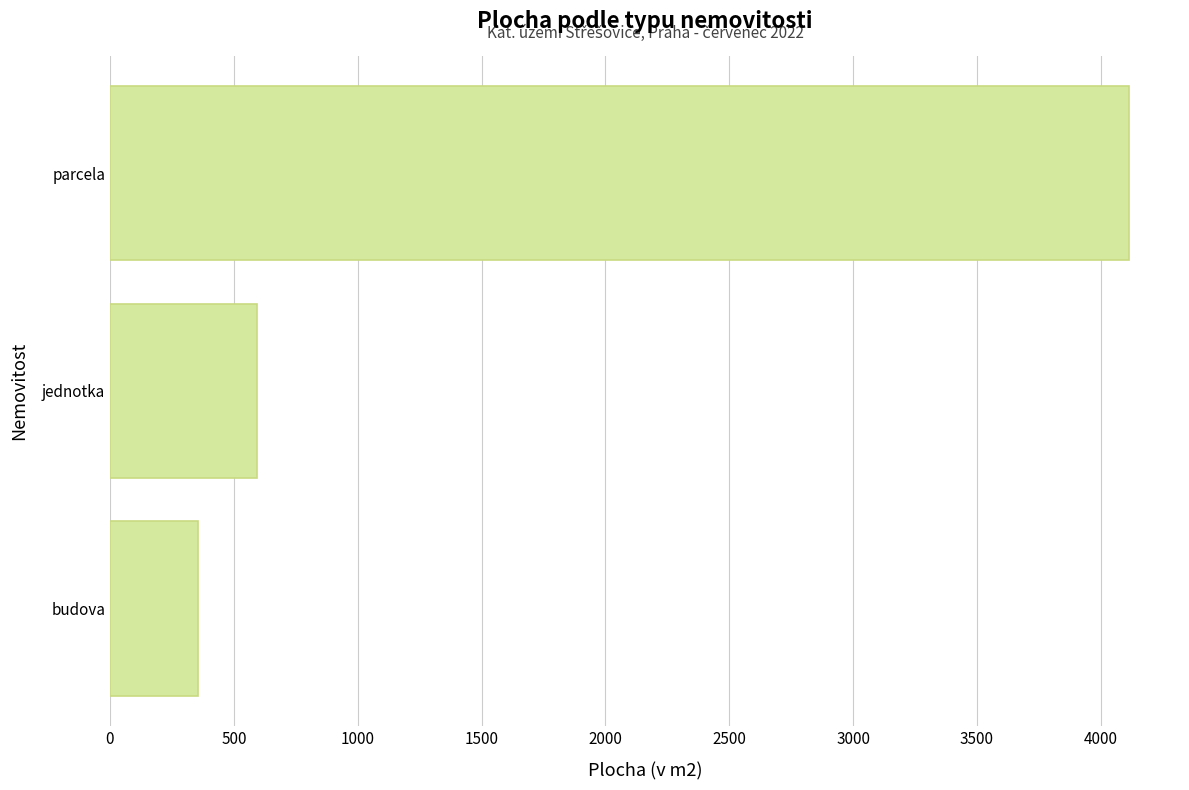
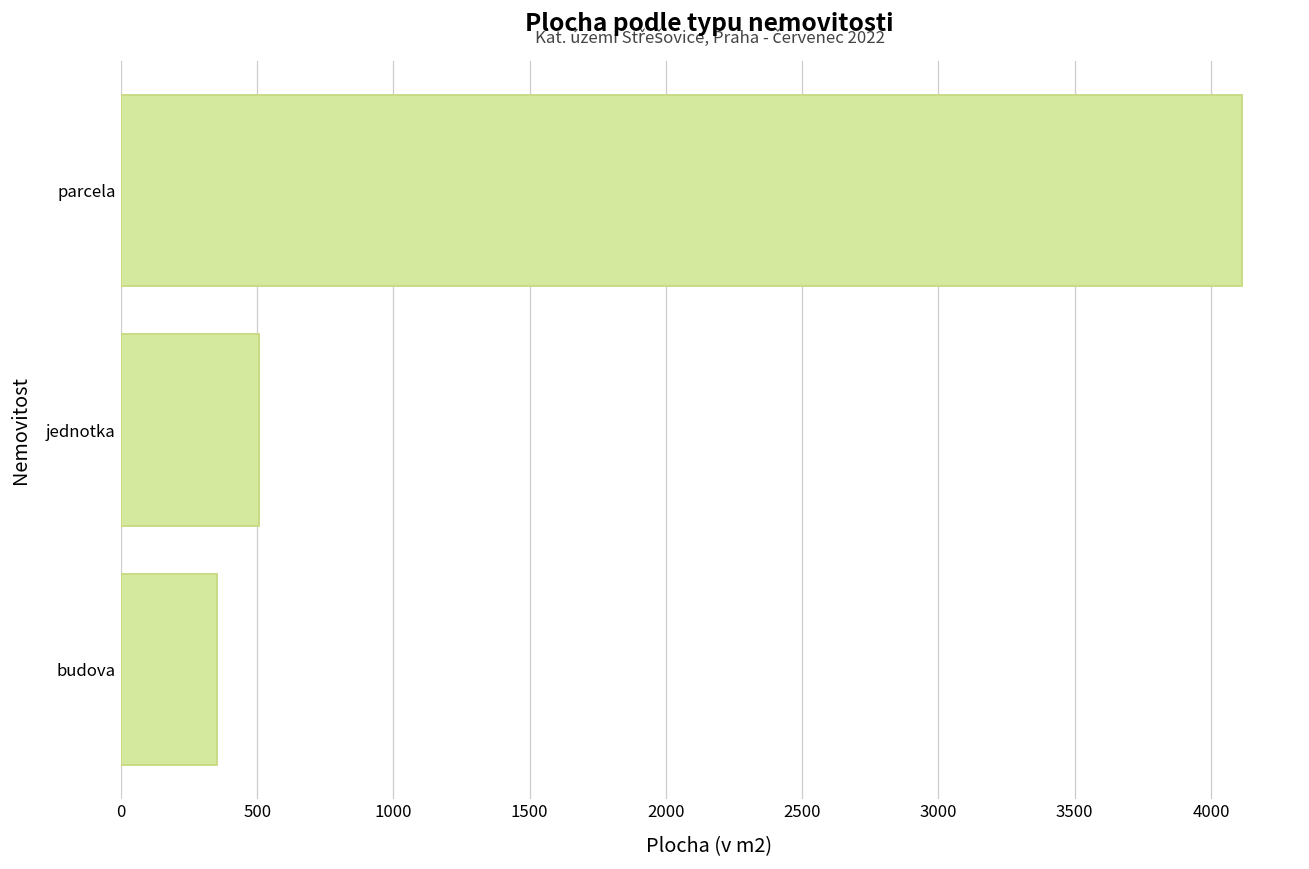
jednotka: 590 -> 510
